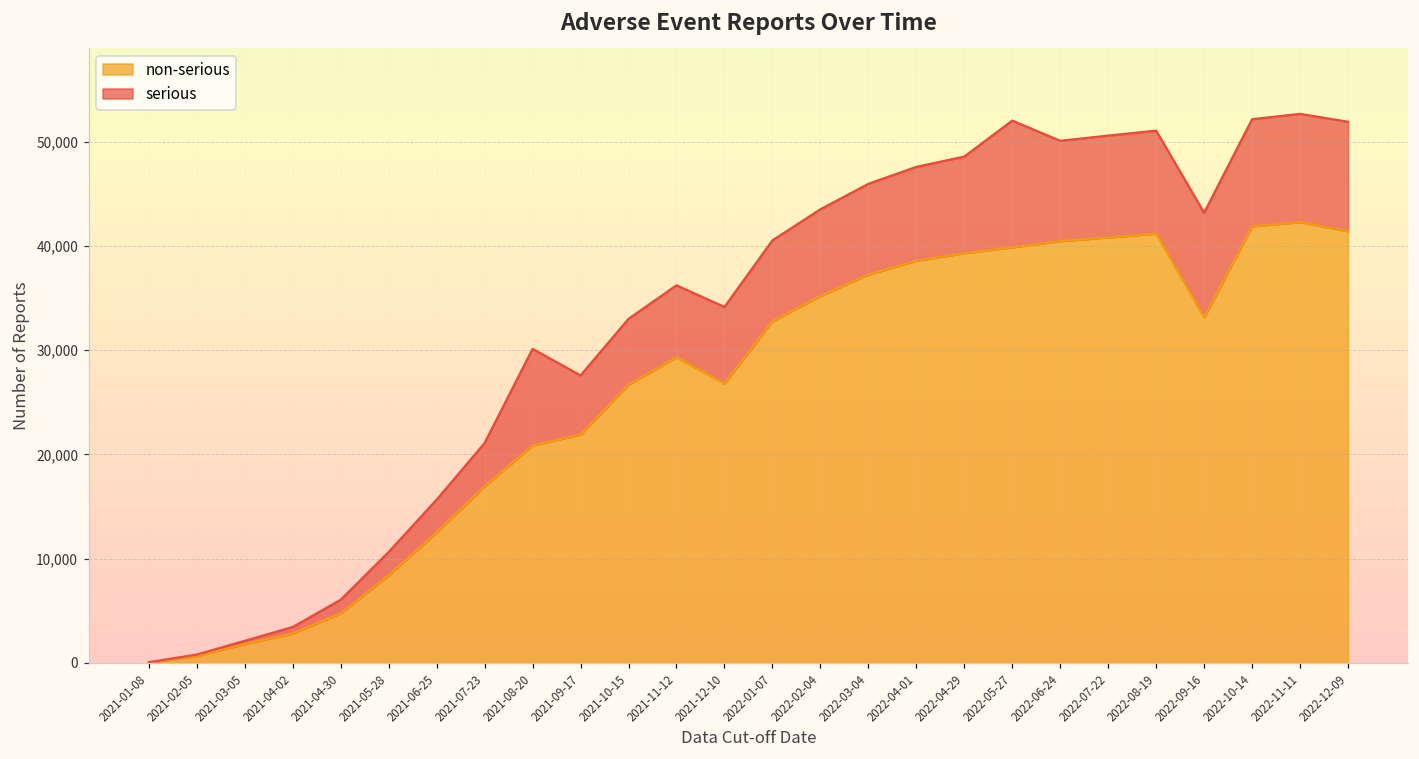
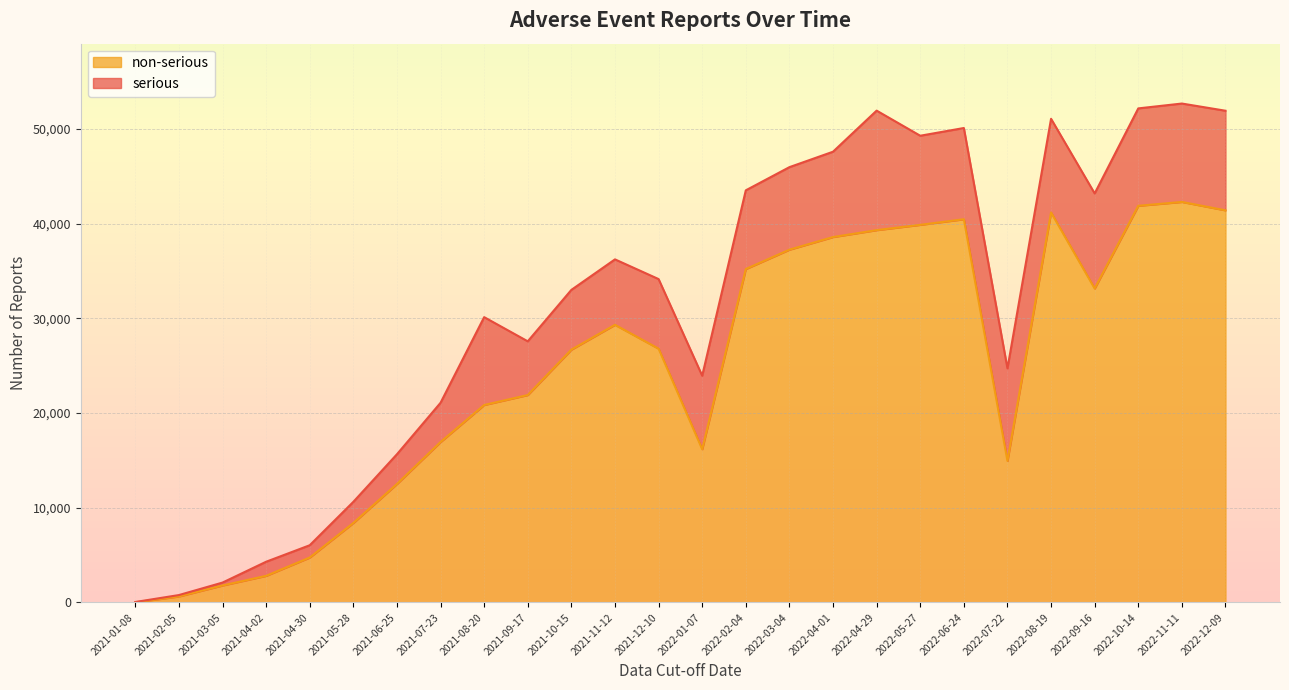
serious, 2021-04-02: 600 -> 1,500
non-serious, 2022-01-07: 33,000 -> 16,000
serious, 2022-04-29: 9,000 -> 13,000
serious, 2022-05-27: 12,000 -> 9,000
non-serious, 2022-07-22: 41,000 -> 15,000
